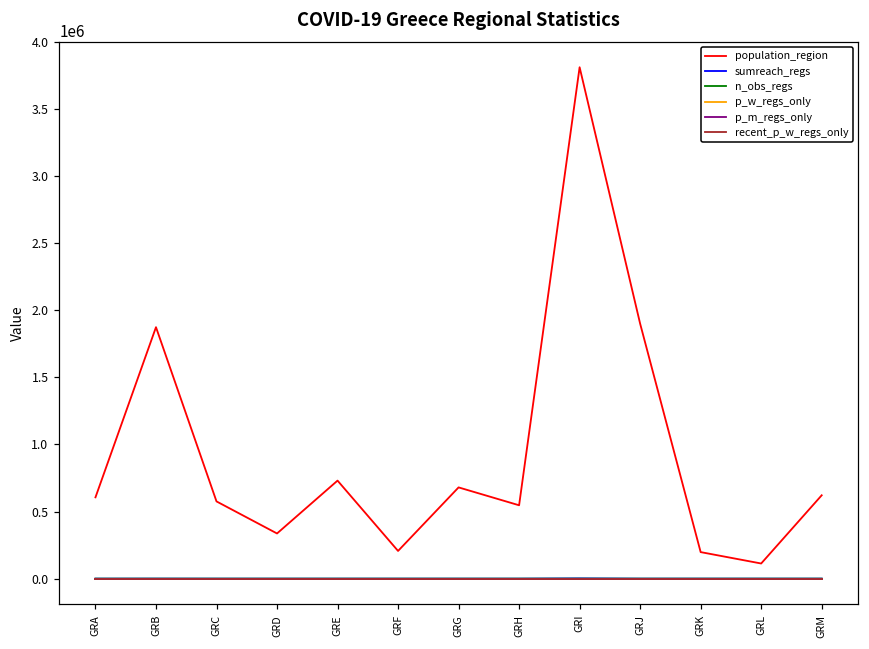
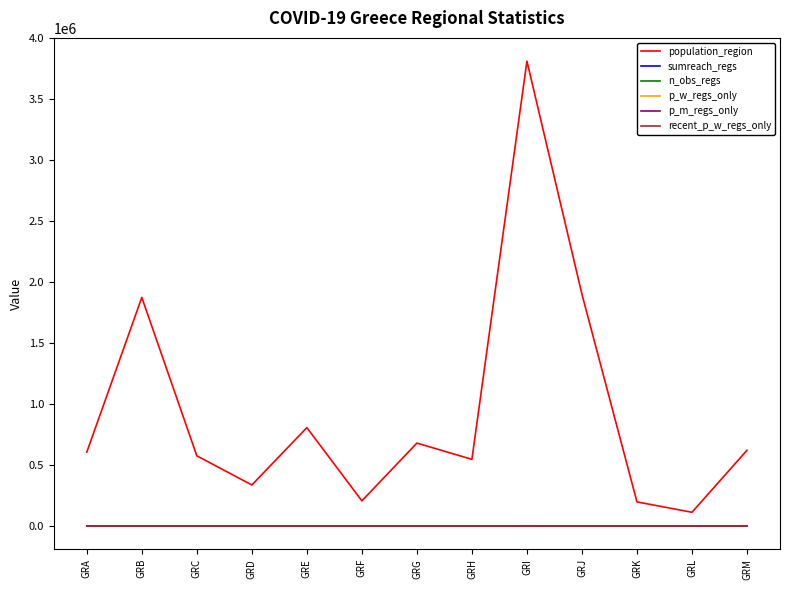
population_region, GRE: 730000 -> 810000
